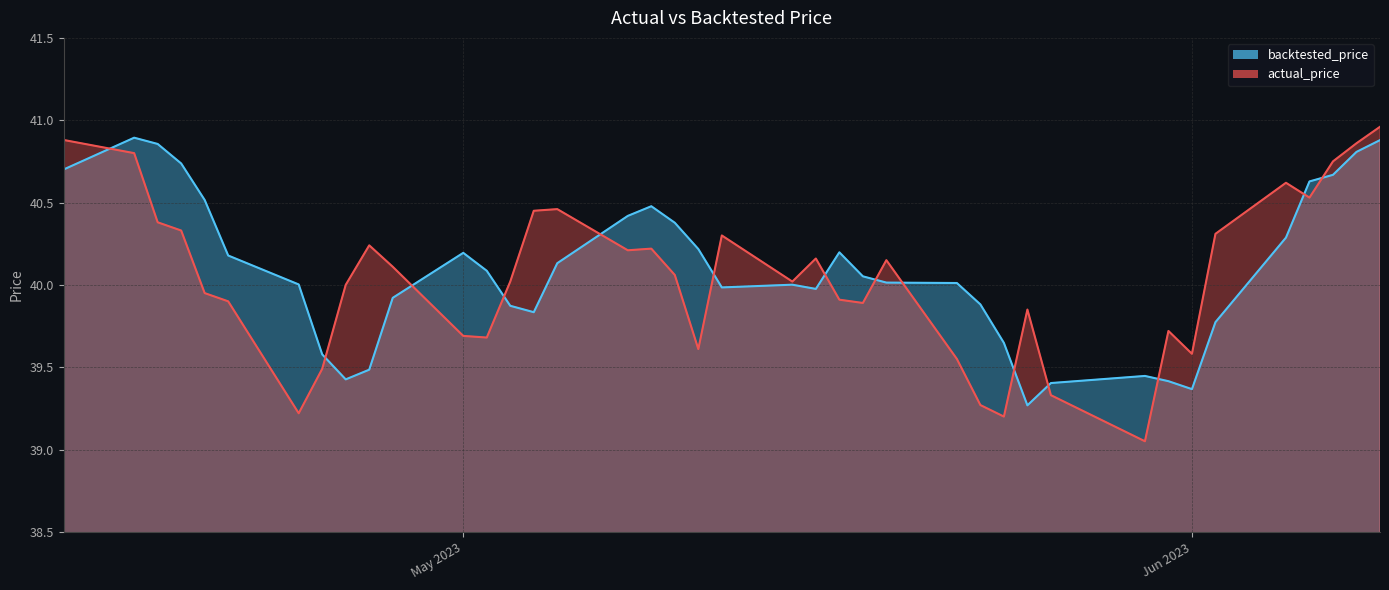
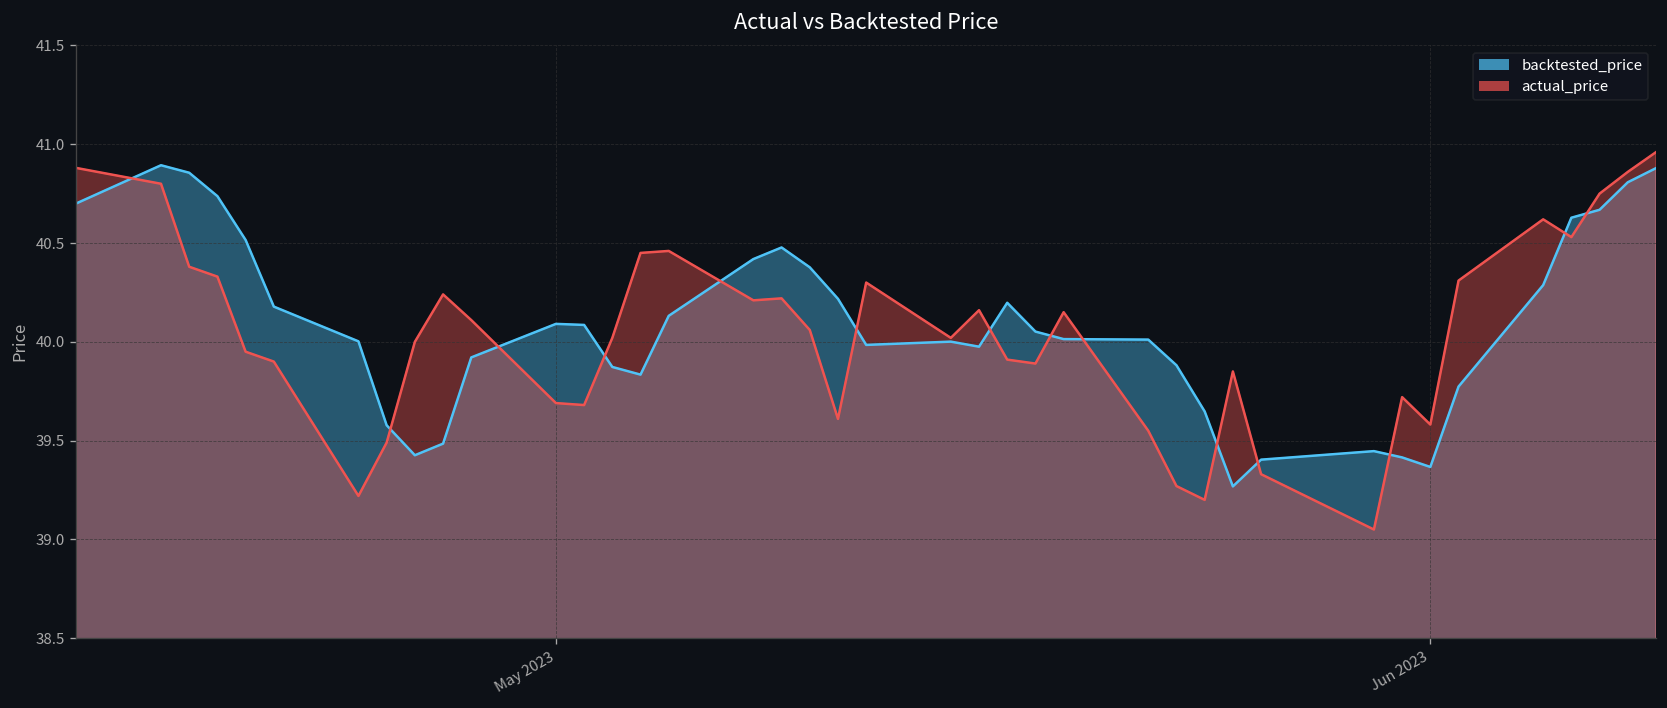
backtested_price, May 2023: 40.19 -> 40.09
